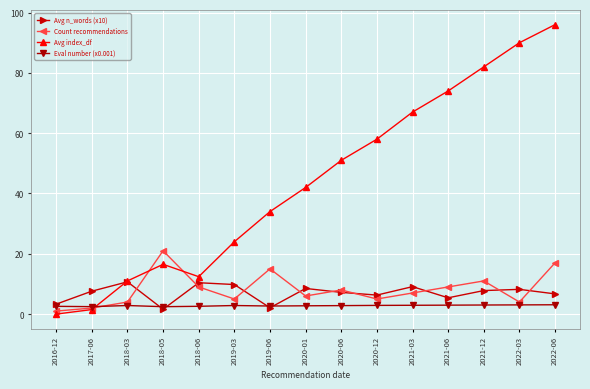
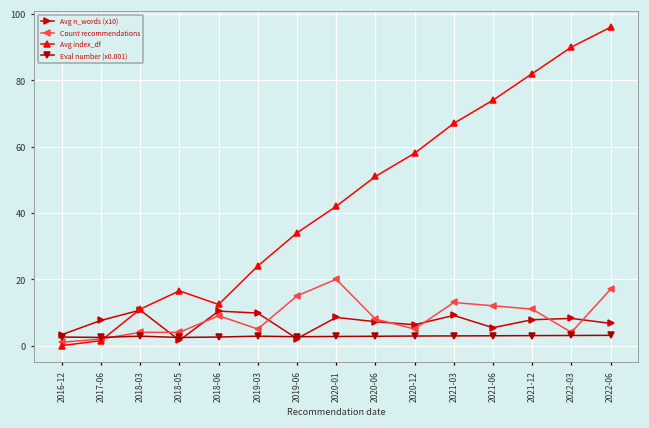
Count recommendations, 2018-05: 21 -> 4
Count recommendations, 2020-01: 6 -> 20
Count recommendations, 2021-03: 7 -> 13
Count recommendations, 2021-06: 9 -> 12
